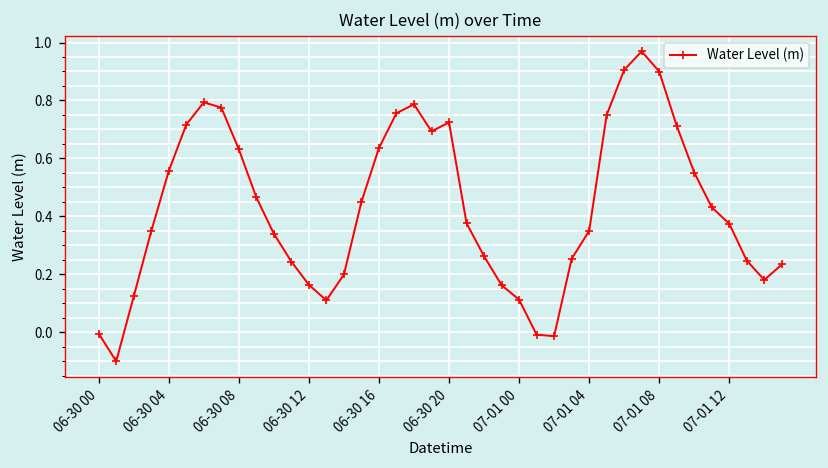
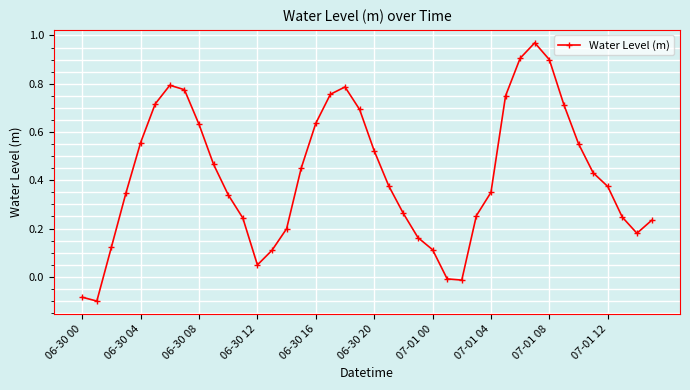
06-30 00: 0.00 -> -0.08
06-30 12: 0.16 -> 0.05
06-30 20: 0.72 -> 0.52
